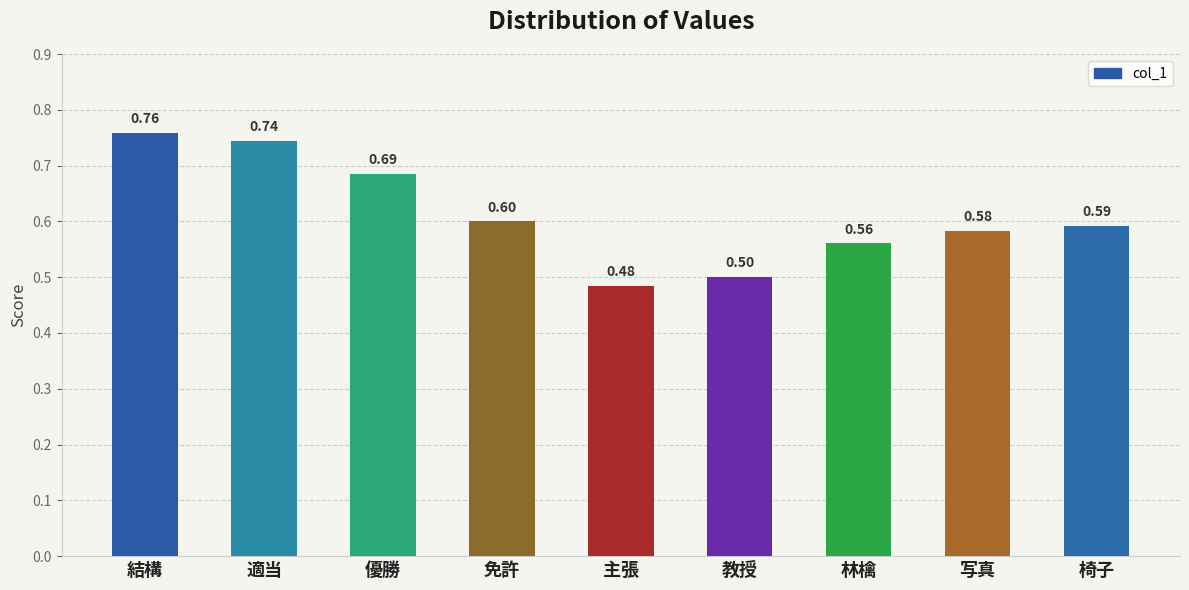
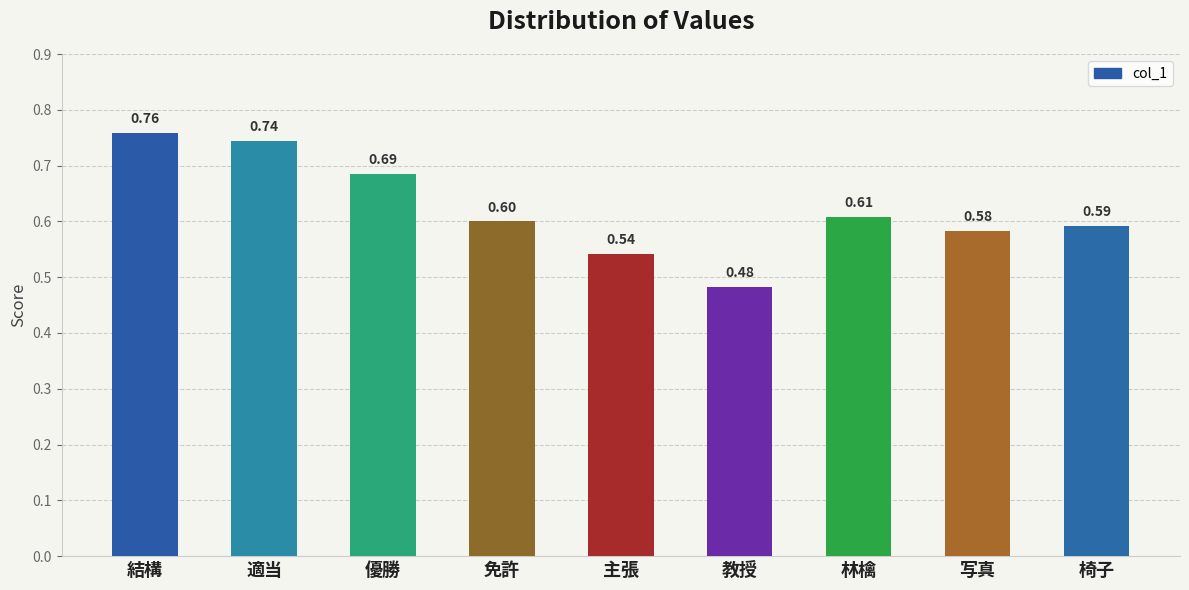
主張: 0.48 -> 0.54
教授: 0.50 -> 0.48
林檎: 0.56 -> 0.61
